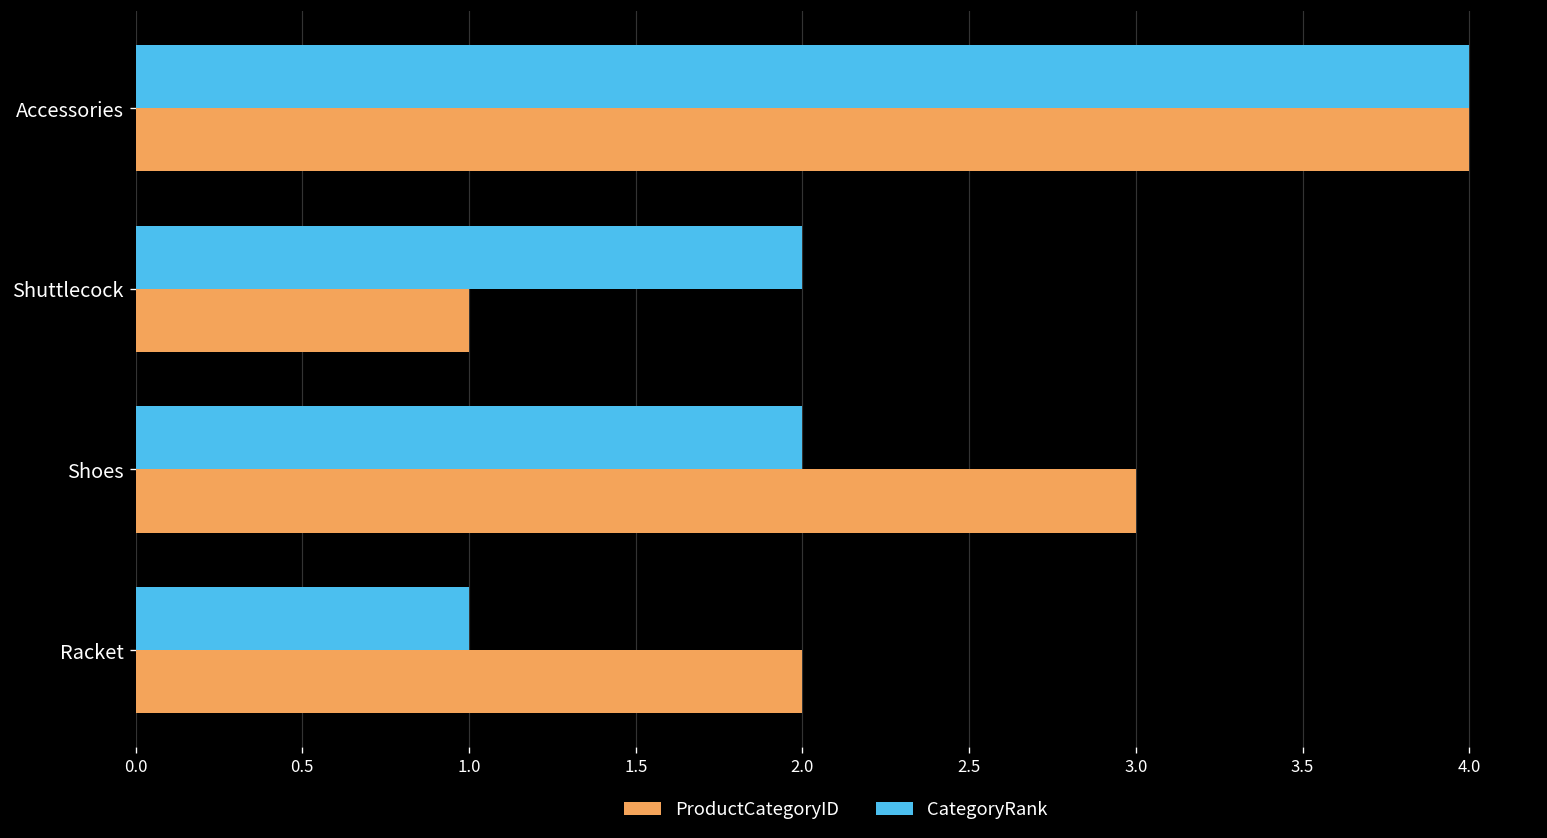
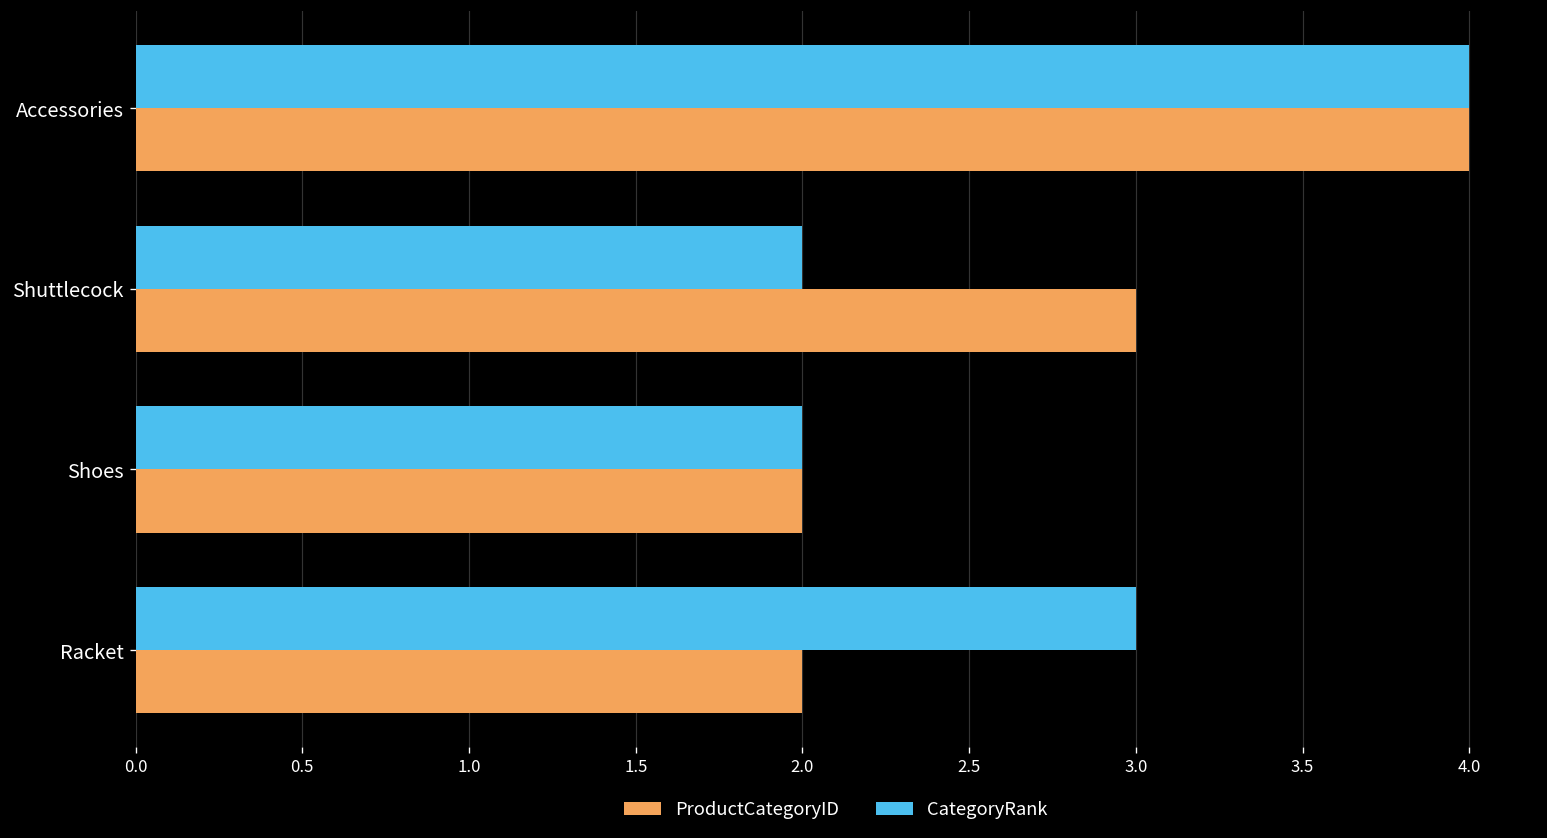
ProductCategoryID, Shuttlecock: 1 -> 3
ProductCategoryID, Shoes: 3 -> 2
CategoryRank, Racket: 1 -> 3
